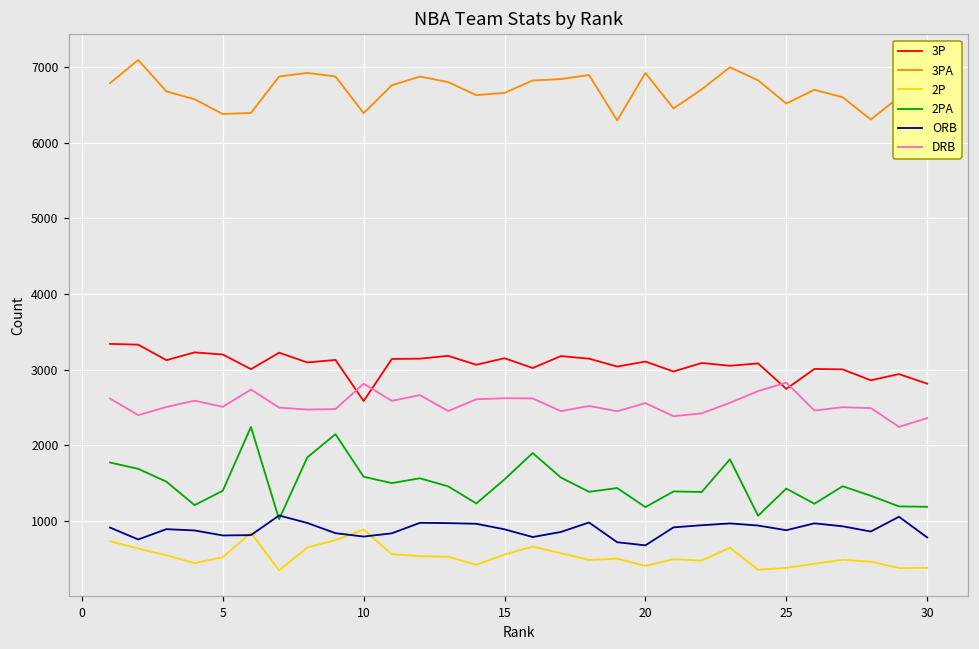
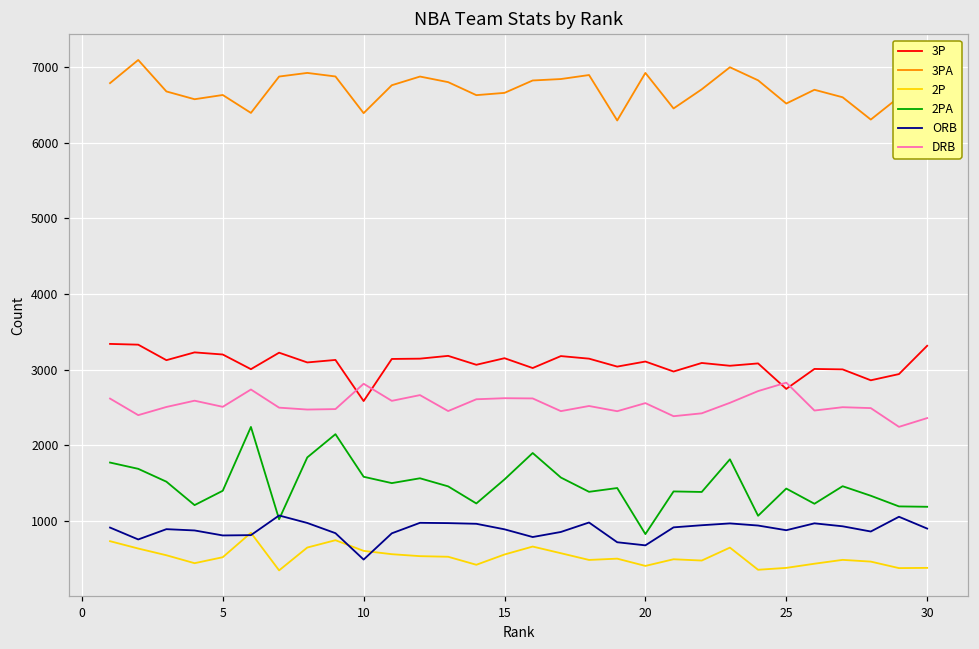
3PA, 5: 6400 -> 6600
2P, 10: 900 -> 600
ORB, 10: 800 -> 500
2PA, 20: 1200 -> 800
3P, 30: 2800 -> 3300
ORB, 30: 800 -> 900
